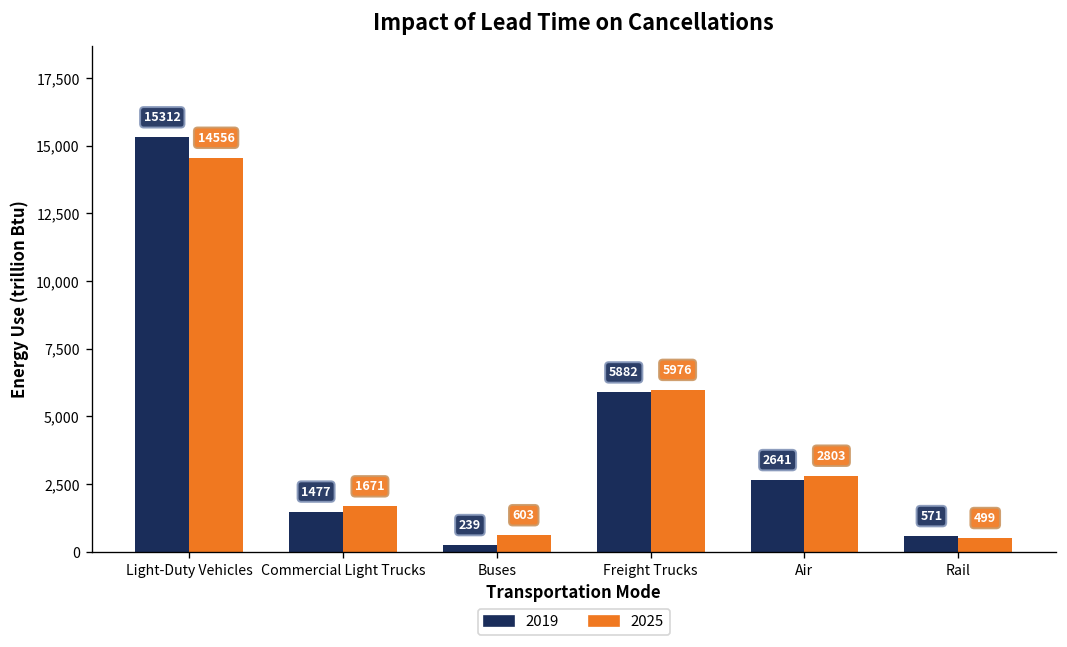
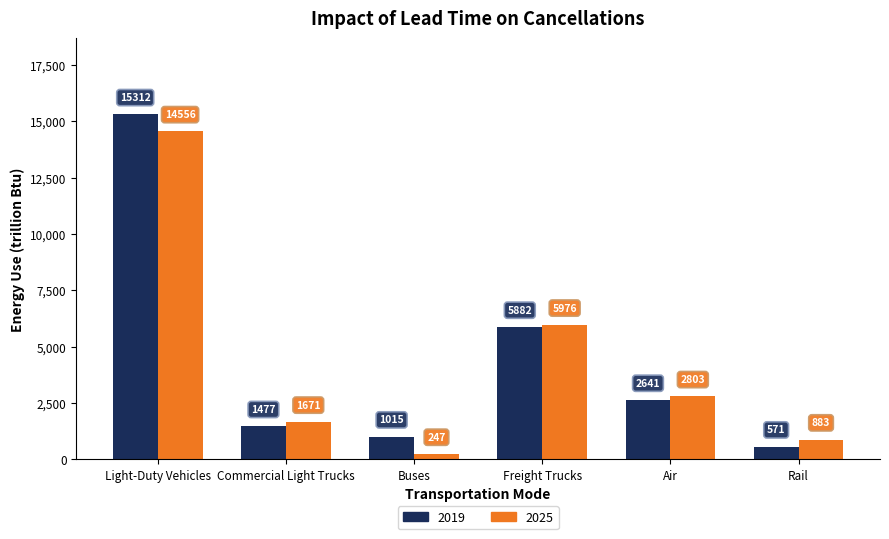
2019, Buses: 239 -> 1015
2025, Buses: 603 -> 247
2025, Rail: 499 -> 883
